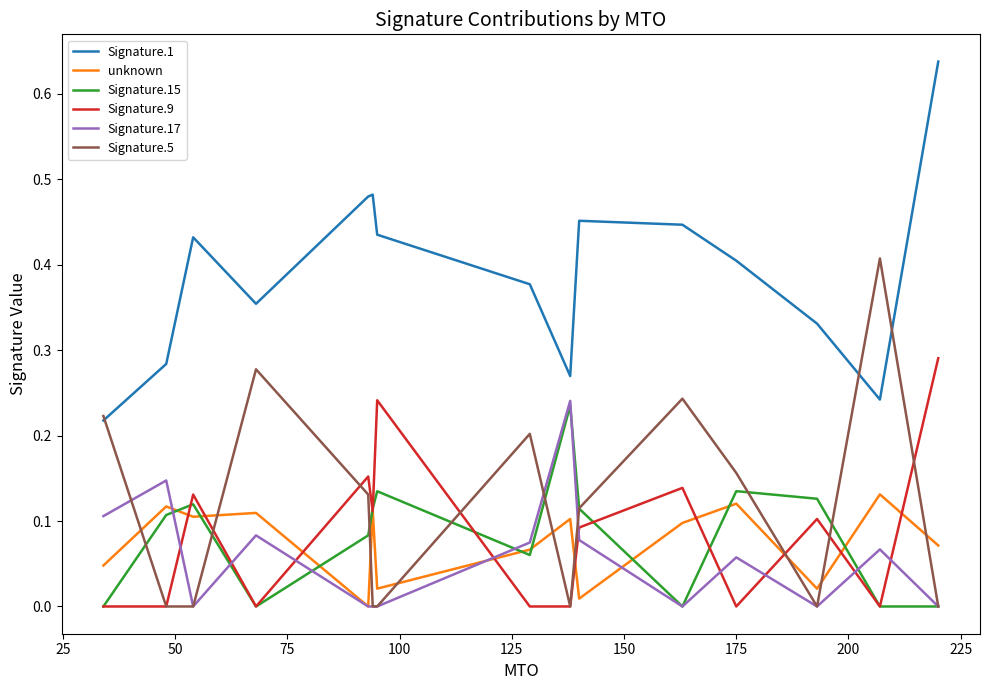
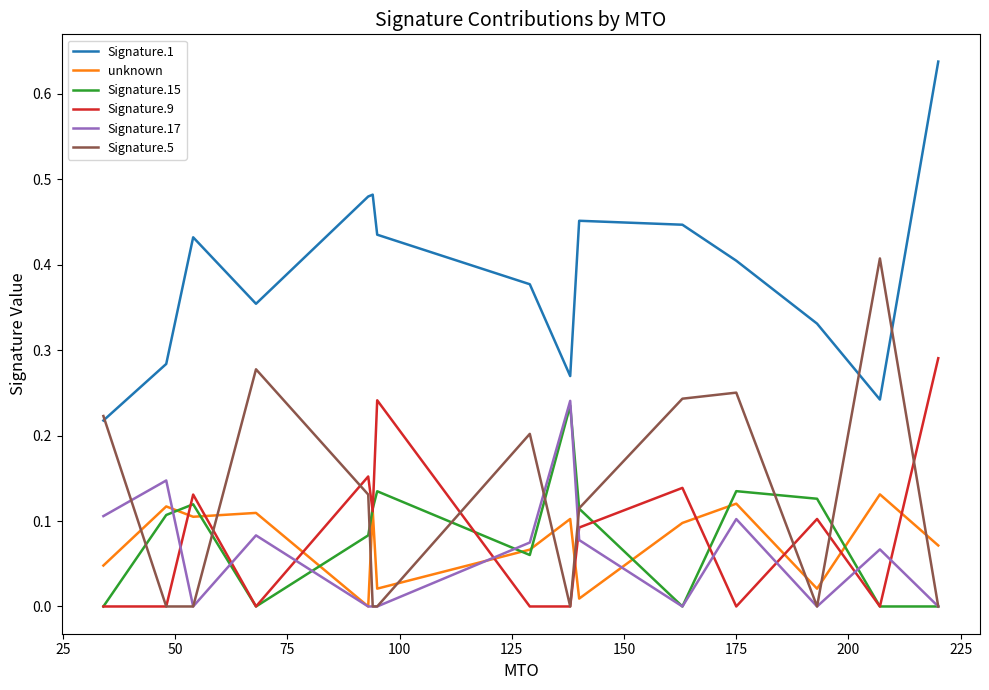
Signature.17, 175: 0.06 -> 0.10
Signature.5, 175: 0.16 -> 0.25
